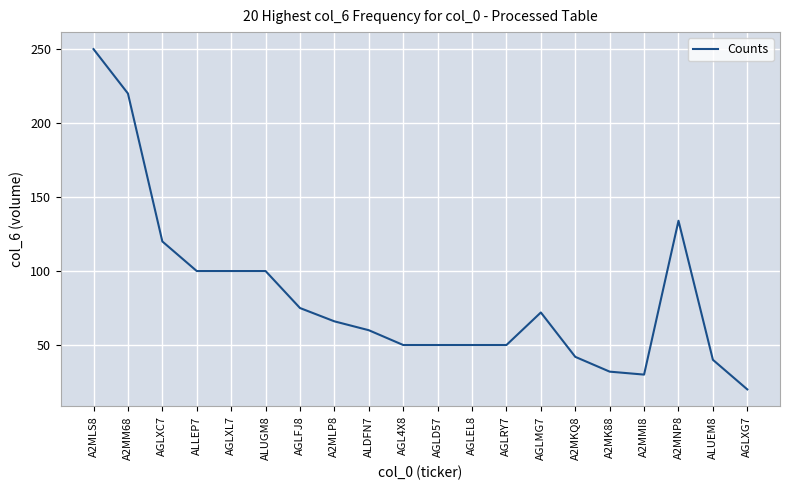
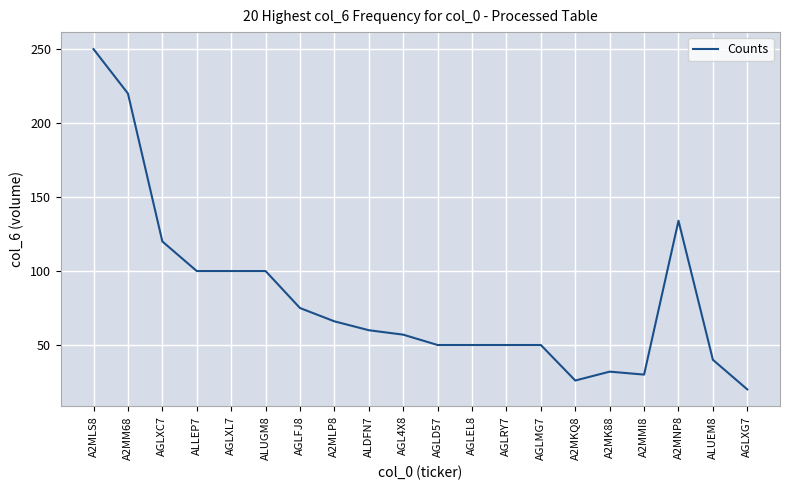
AGL4X8: 50 -> 57
AGLMG7: 72 -> 50
A2MKQ8: 42 -> 26
